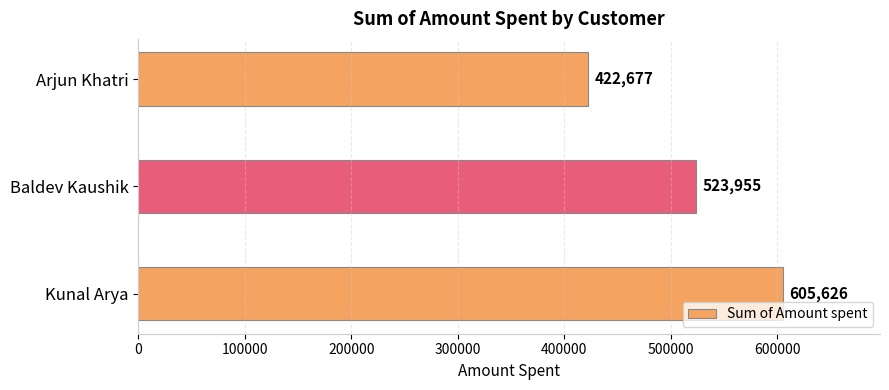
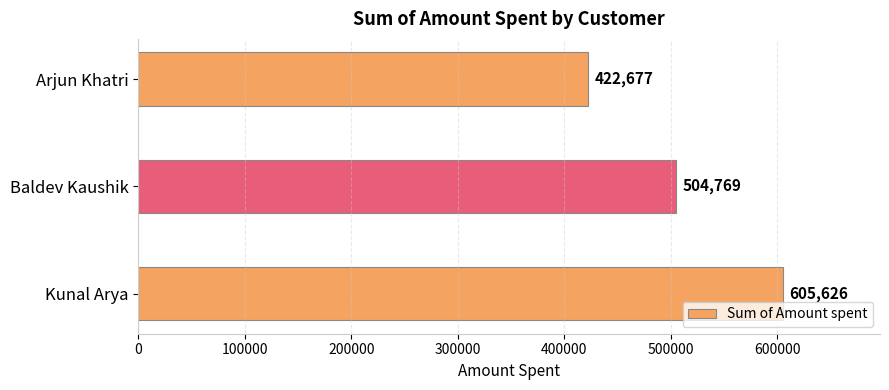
Baldev Kaushik: 523,955 -> 504,769
